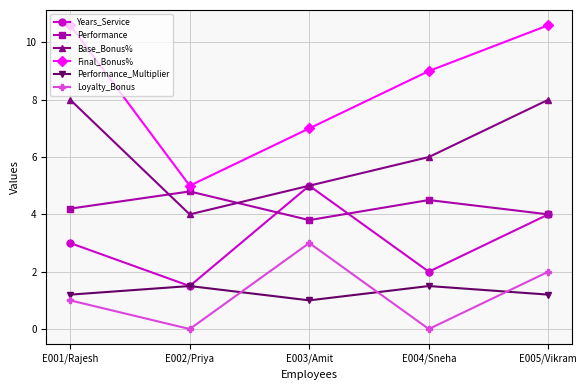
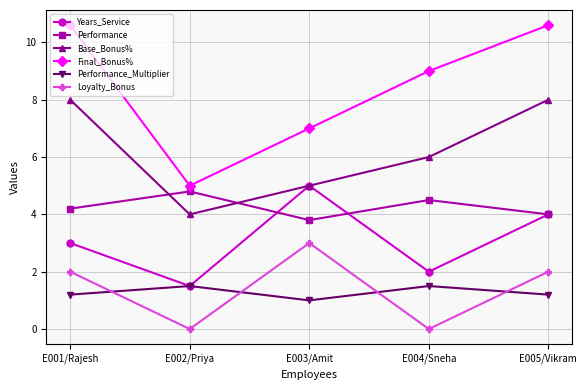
Loyalty_Bonus, E001/Rajesh: 1 -> 2
